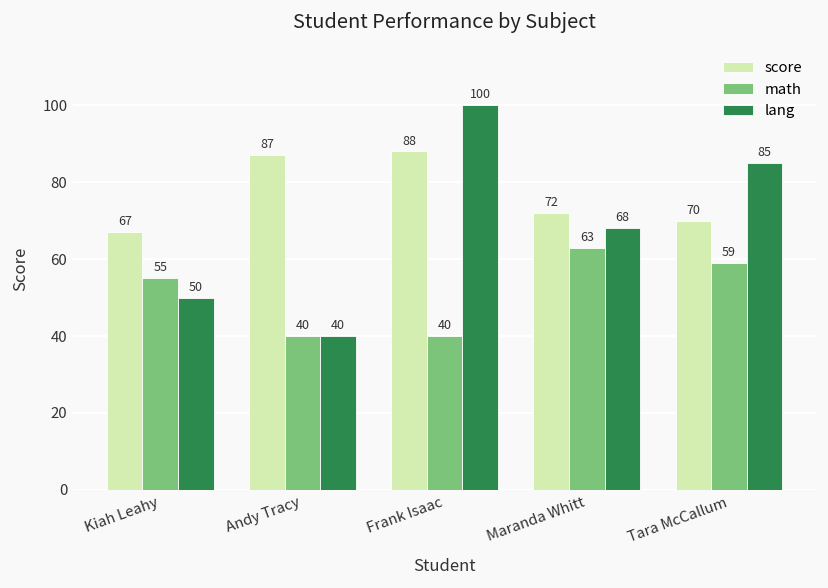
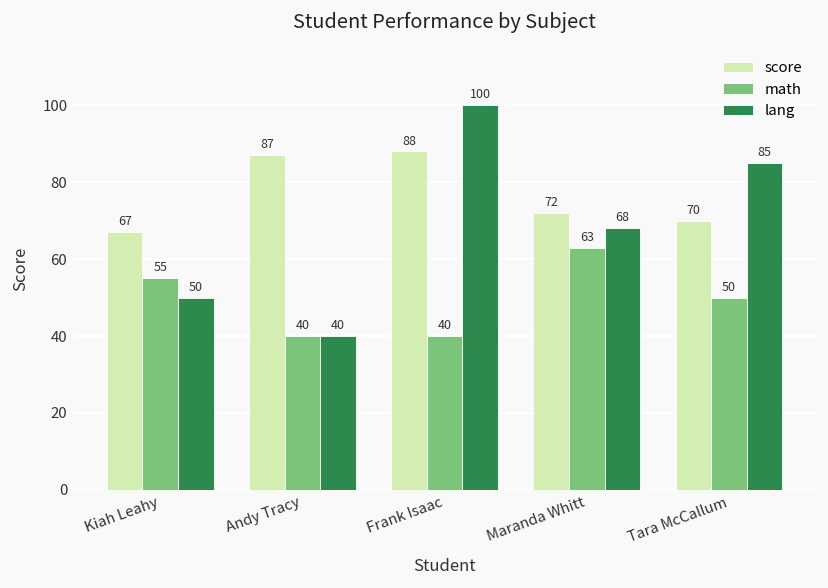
math, Tara McCallum: 59 -> 50
